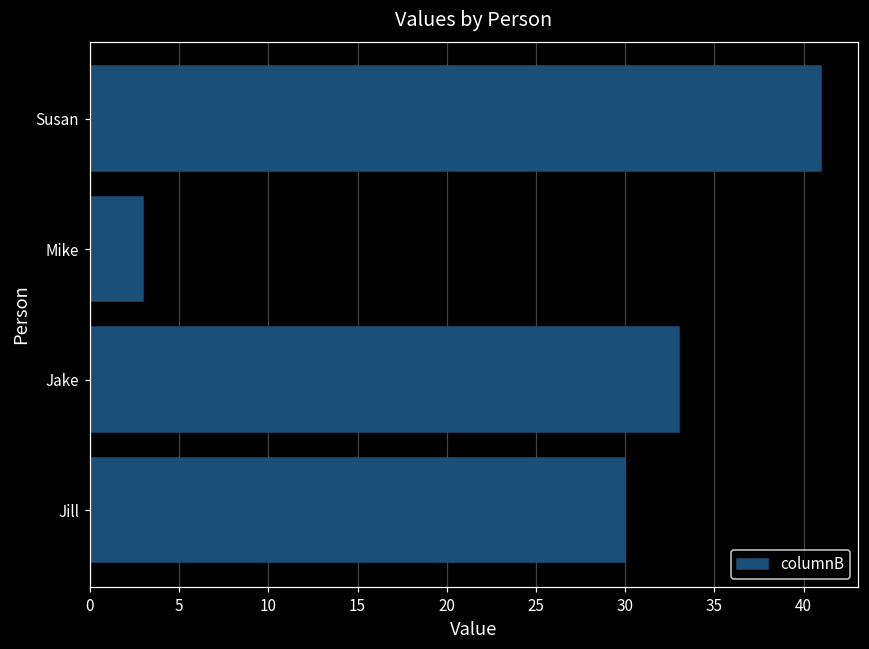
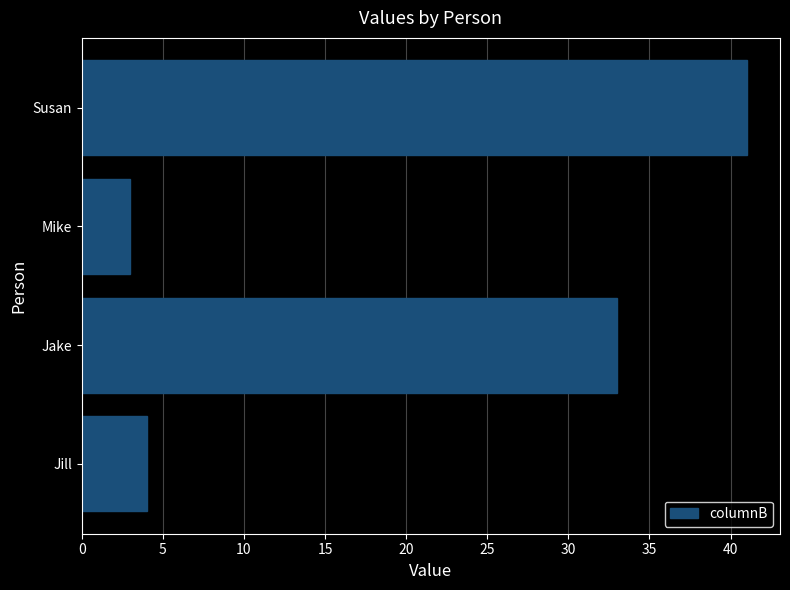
Jill: 30 -> 4
